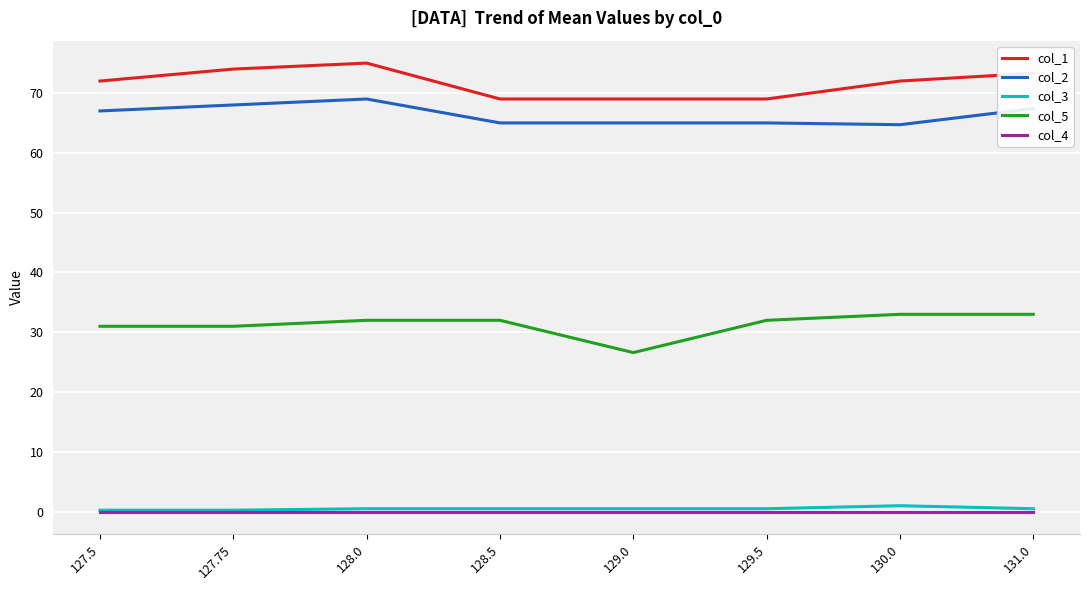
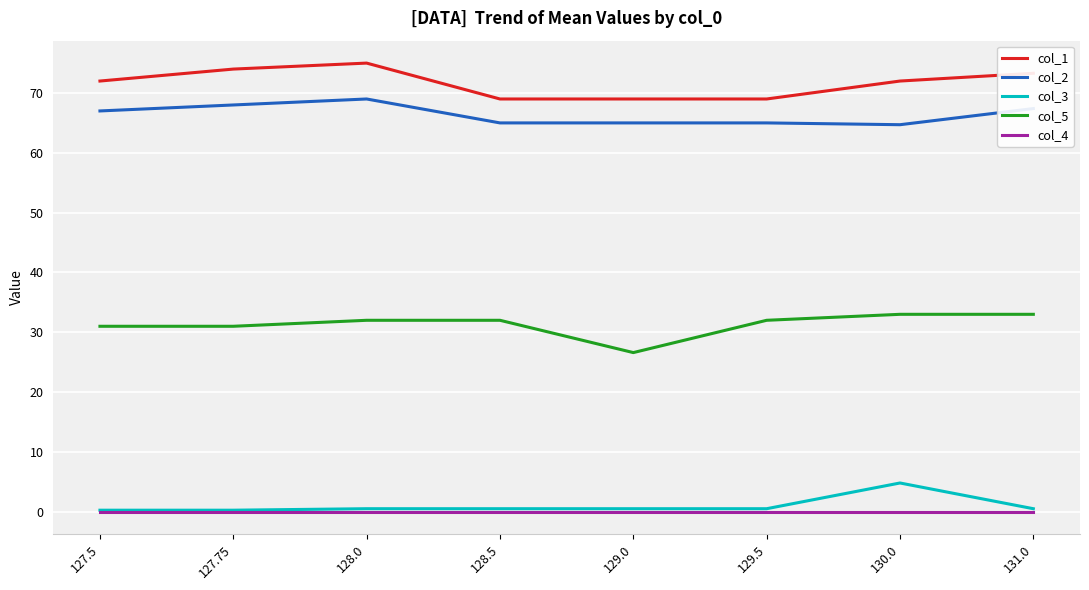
col_3, 130.0: 1 -> 5
